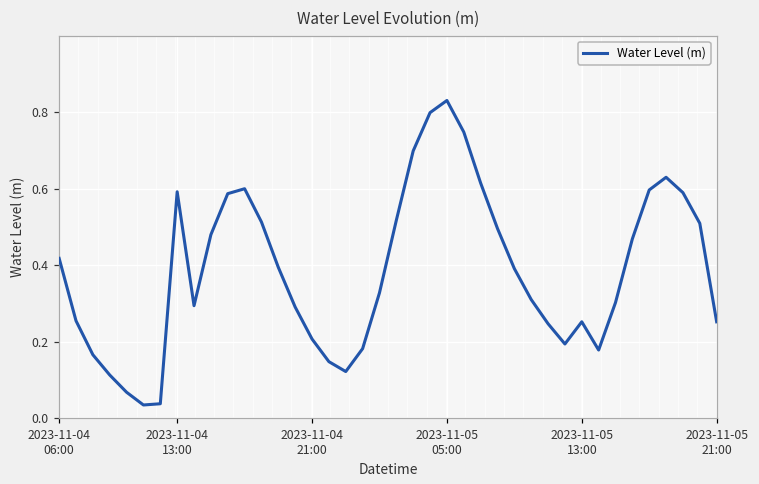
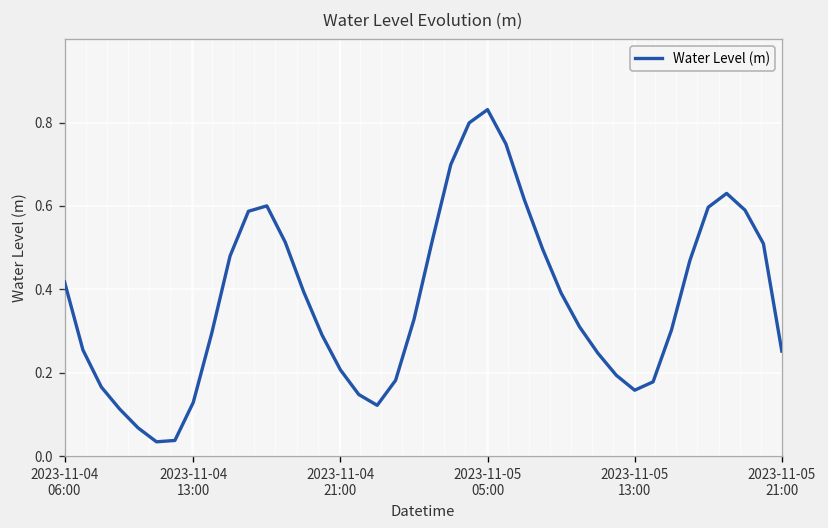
2023-11-04 13:00: 0.59 -> 0.13
2023-11-05 13:00: 0.25 -> 0.16
